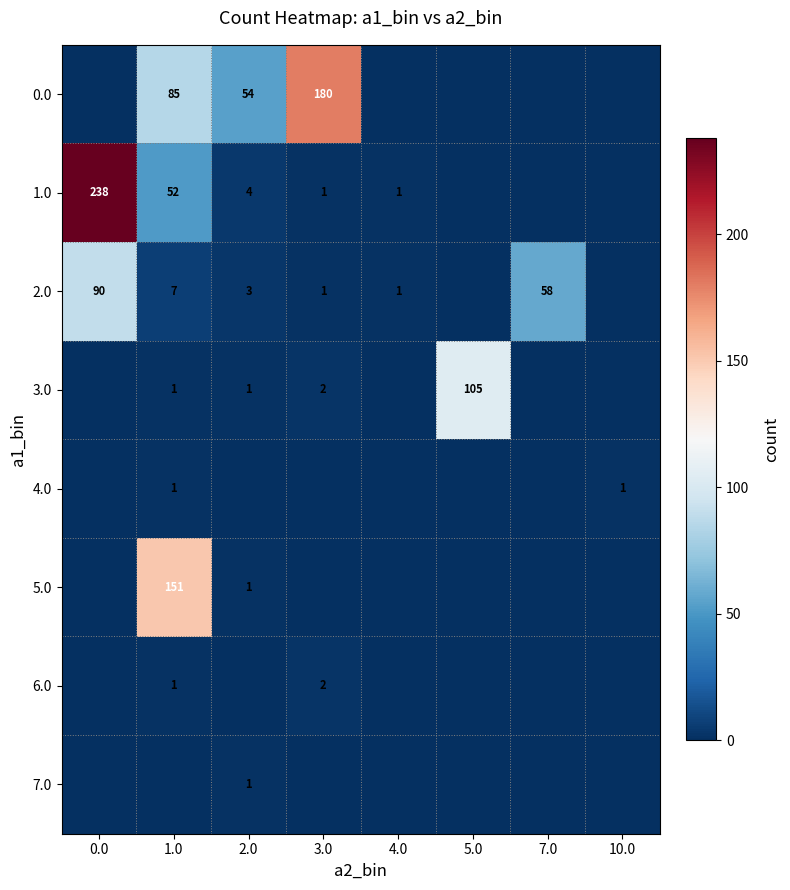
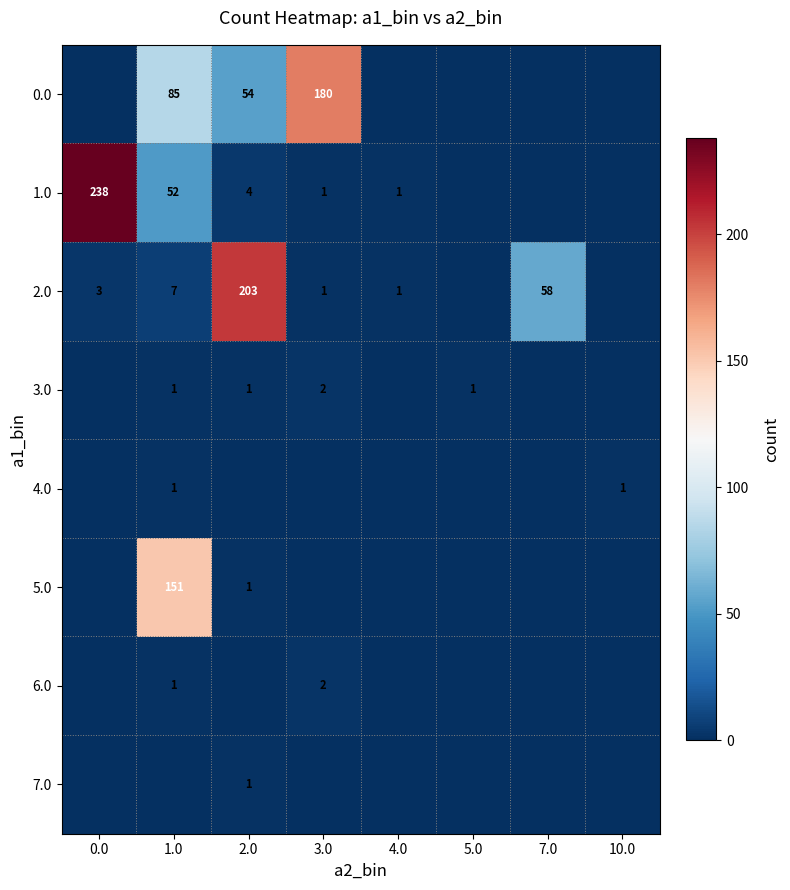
2.0, 0.0: 90 -> 3
2.0, 2.0: 3 -> 203
3.0, 5.0: 105 -> 1
